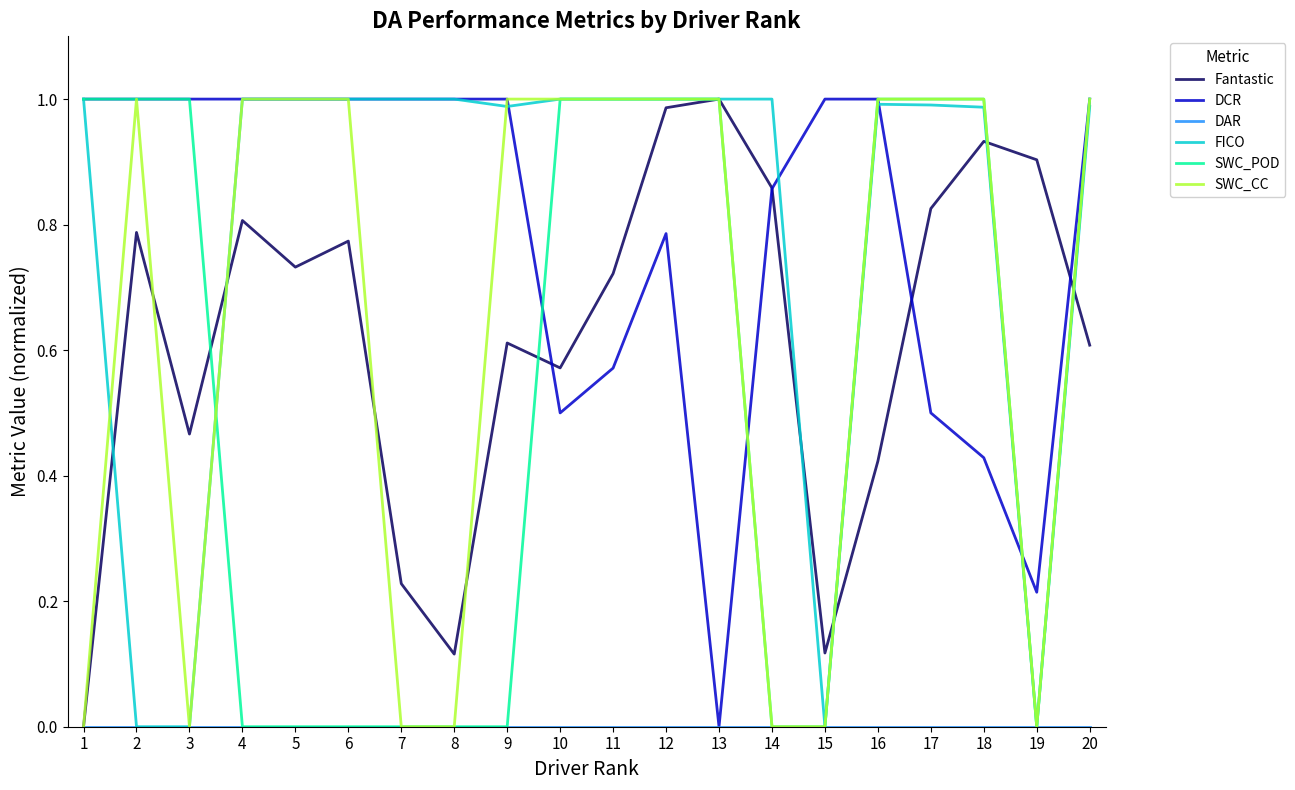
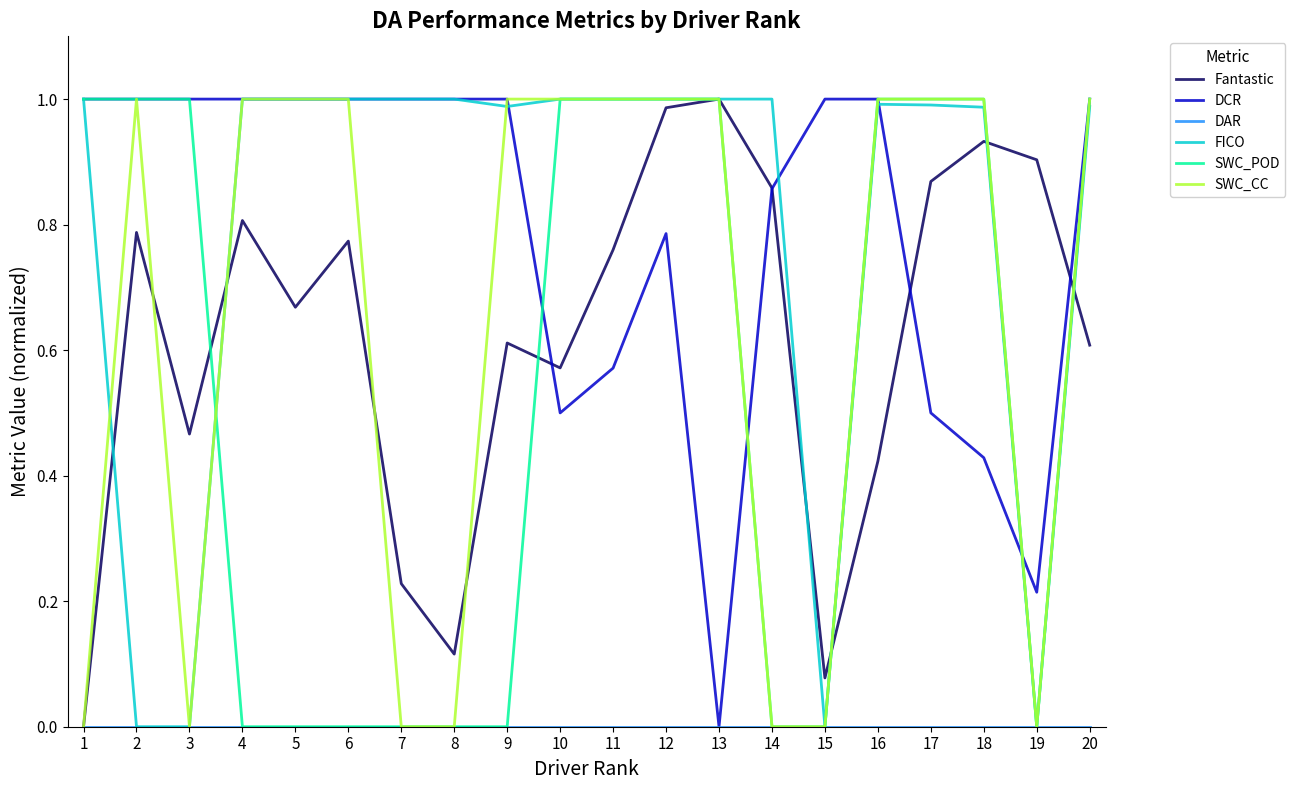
Fantastic, 5: 0.73 -> 0.67
Fantastic, 11: 0.72 -> 0.76
Fantastic, 15: 0.12 -> 0.08
Fantastic, 17: 0.83 -> 0.87
